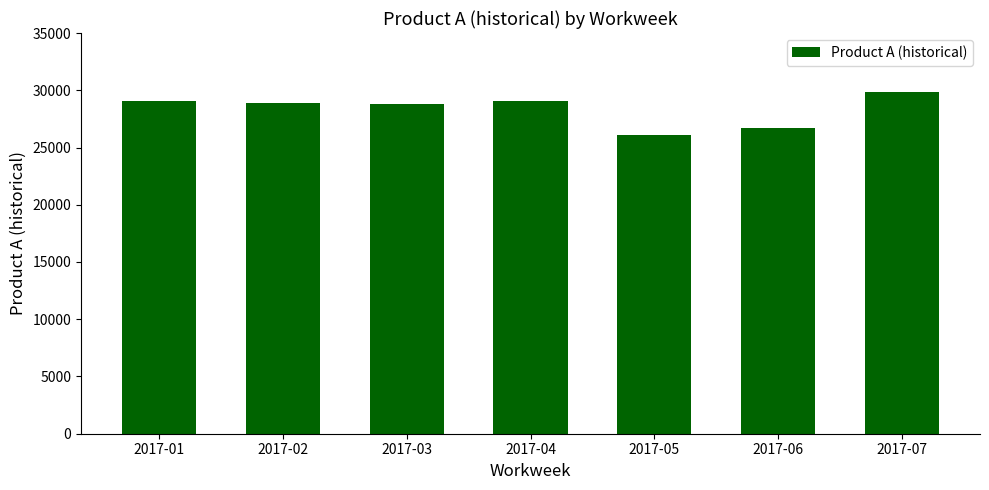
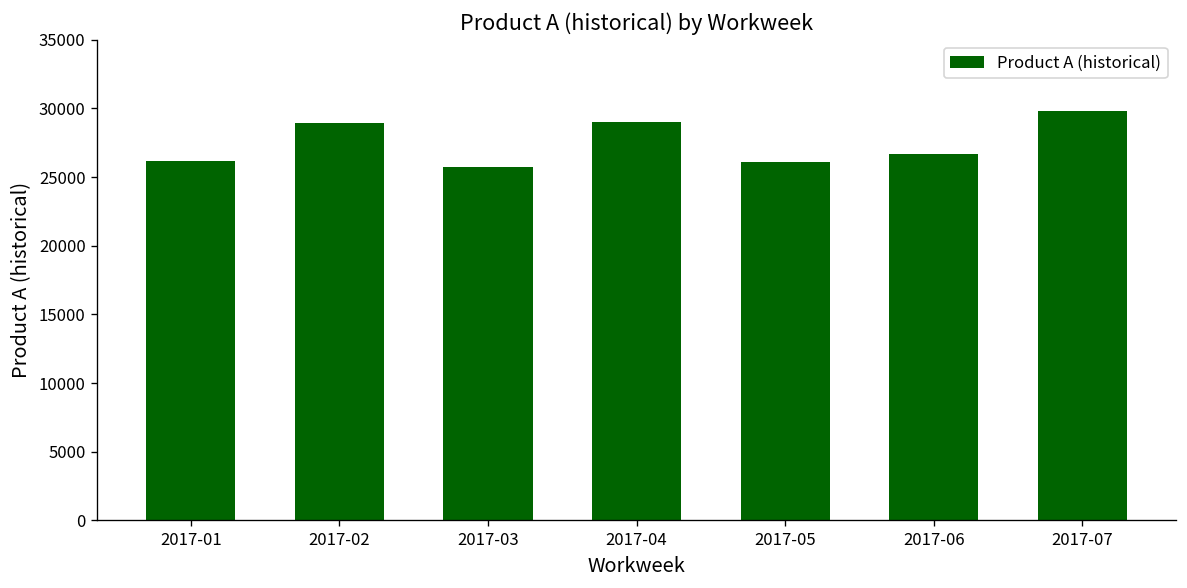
2017-01: 29000 -> 26200
2017-03: 28800 -> 25800
